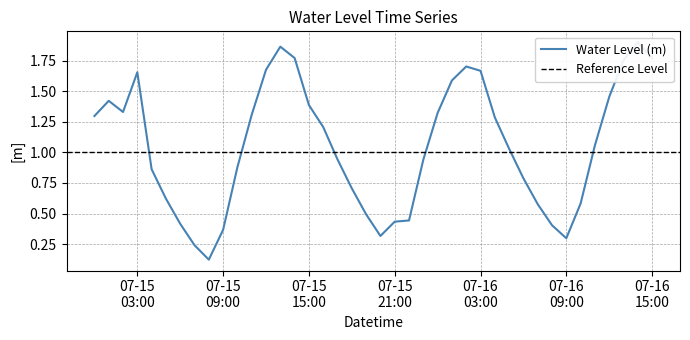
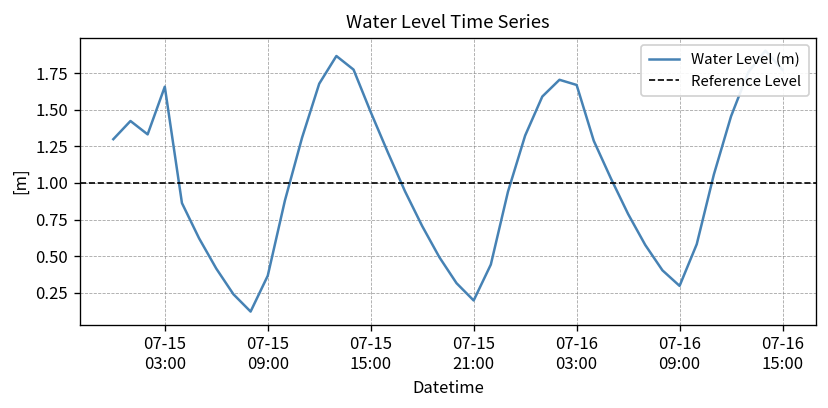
07-15 15:00: 1.39 -> 1.48
07-15 21:00: 0.43 -> 0.20
